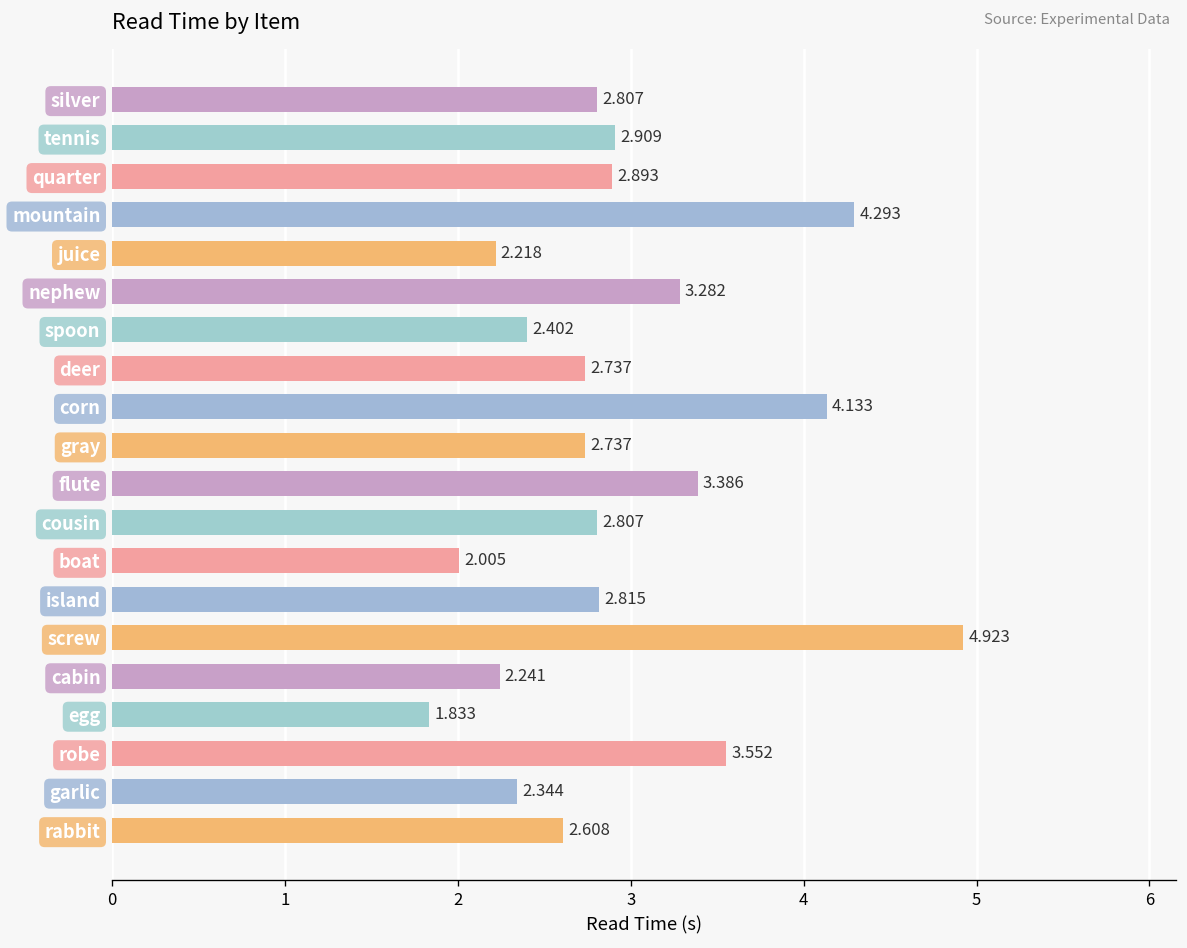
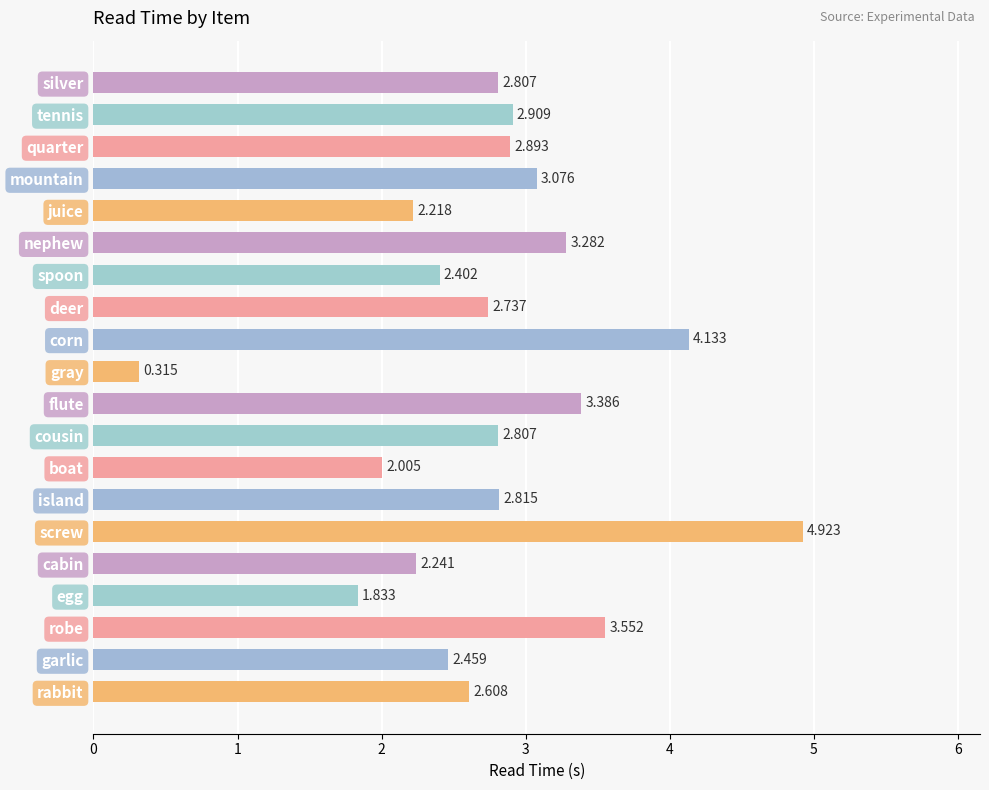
mountain: 4.293 -> 3.076
gray: 2.737 -> 0.315
garlic: 2.344 -> 2.459
